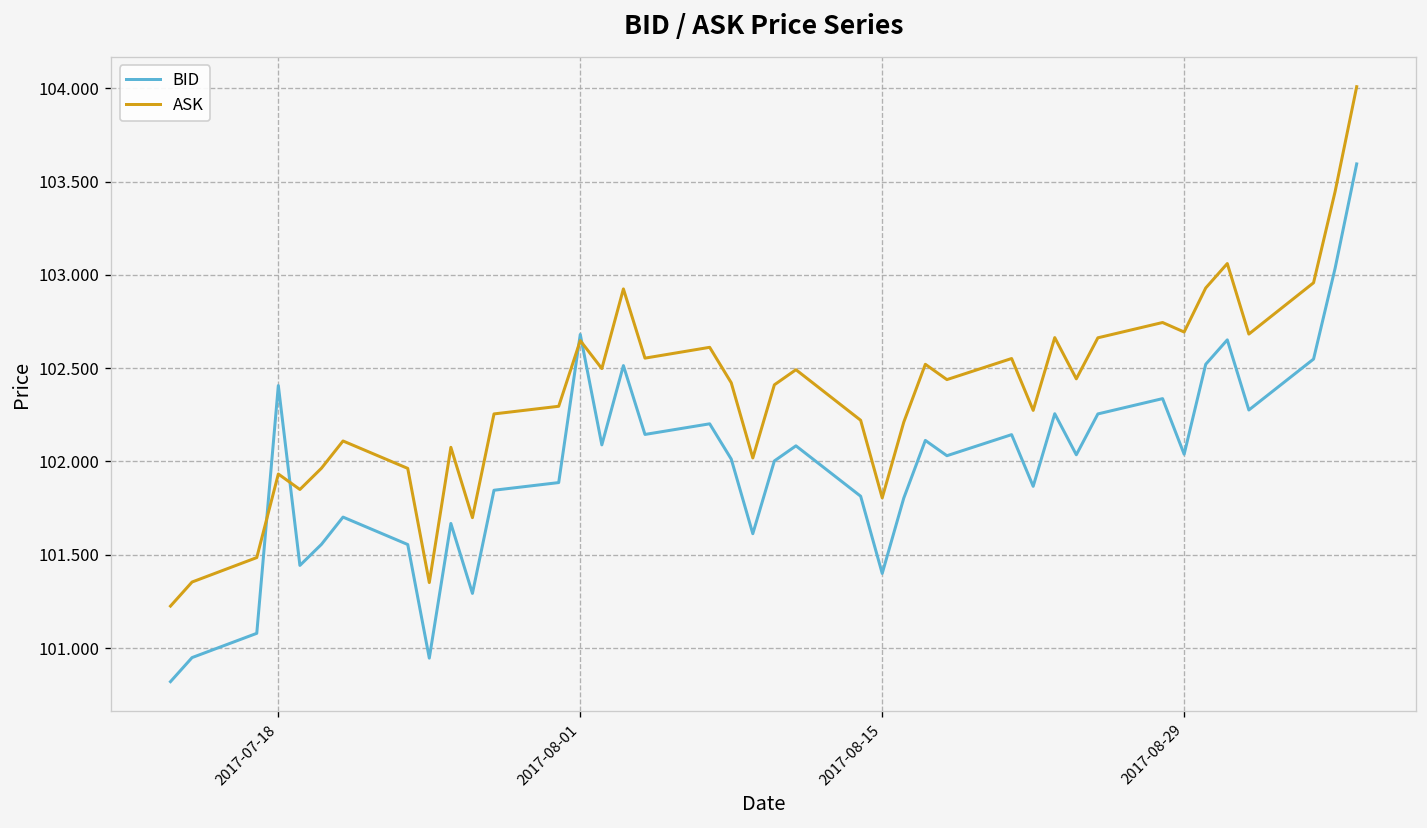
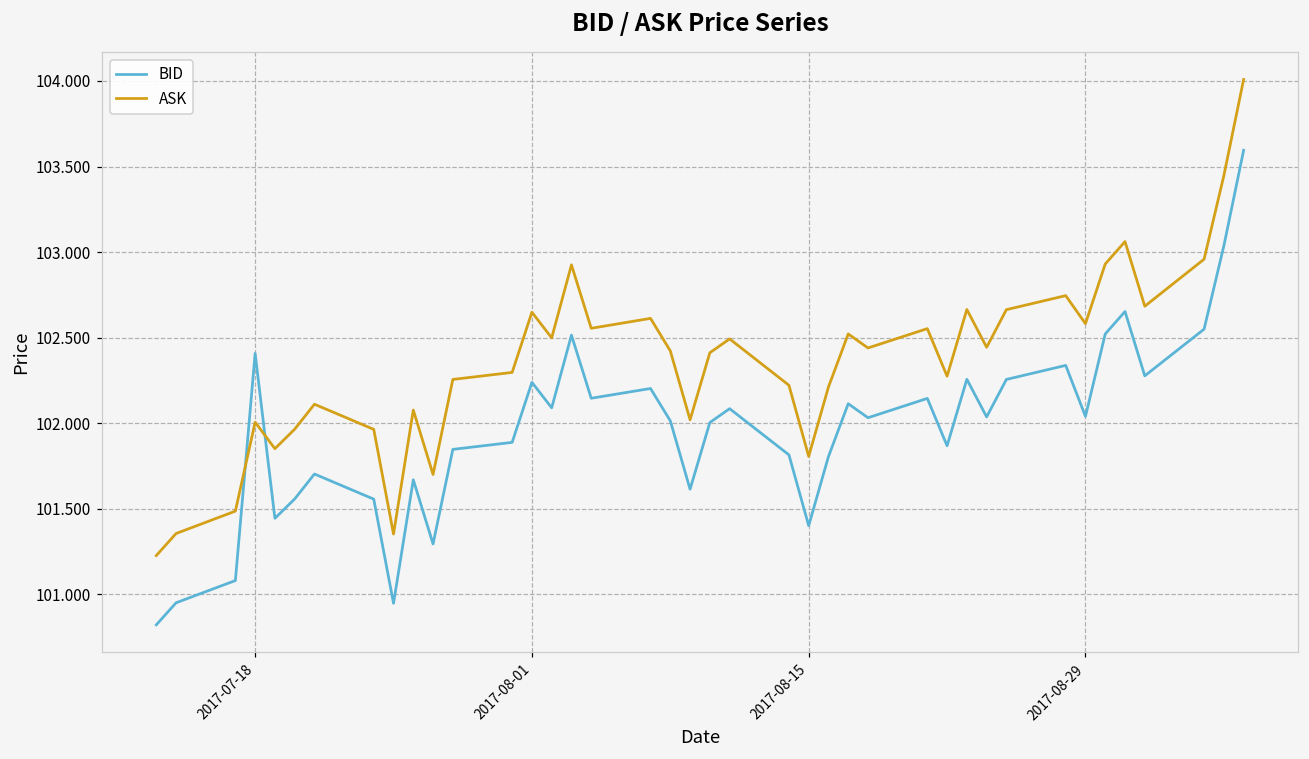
ASK, 2017-07-18: 101.93 -> 102.01
BID, 2017-08-01: 102.68 -> 102.24
ASK, 2017-08-29: 102.69 -> 102.58
